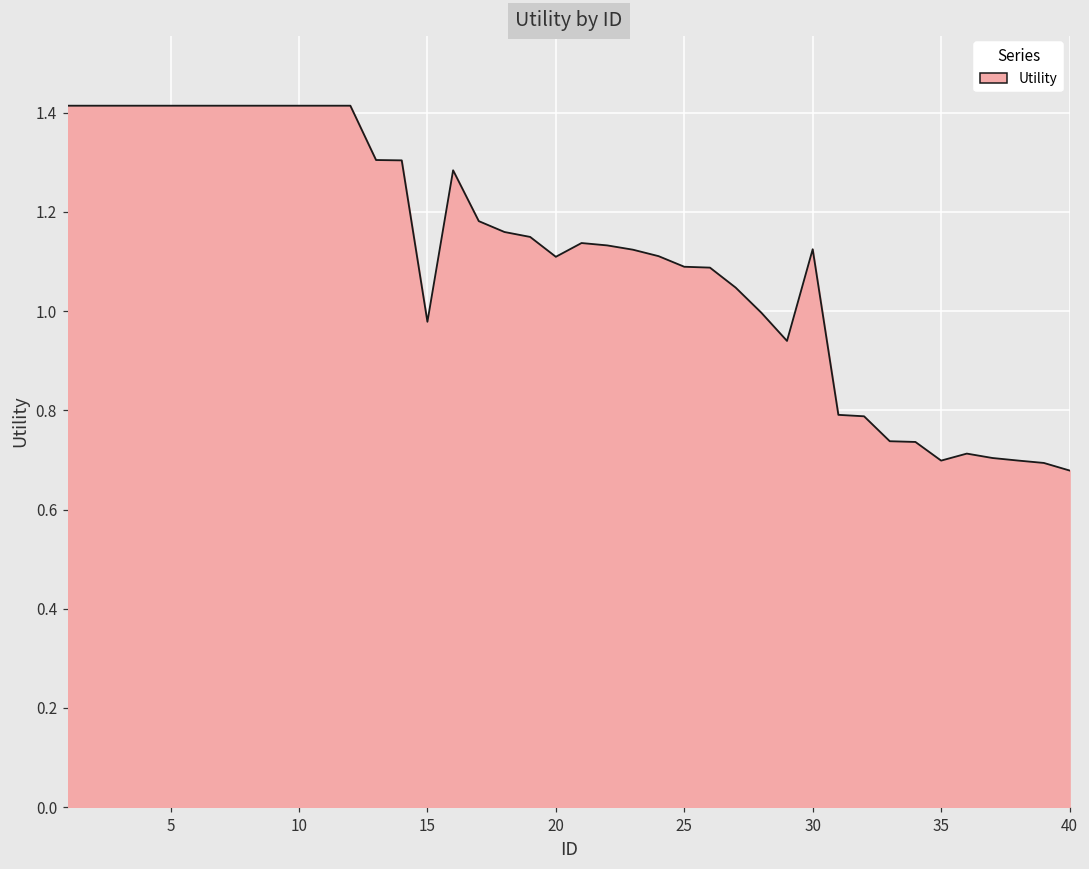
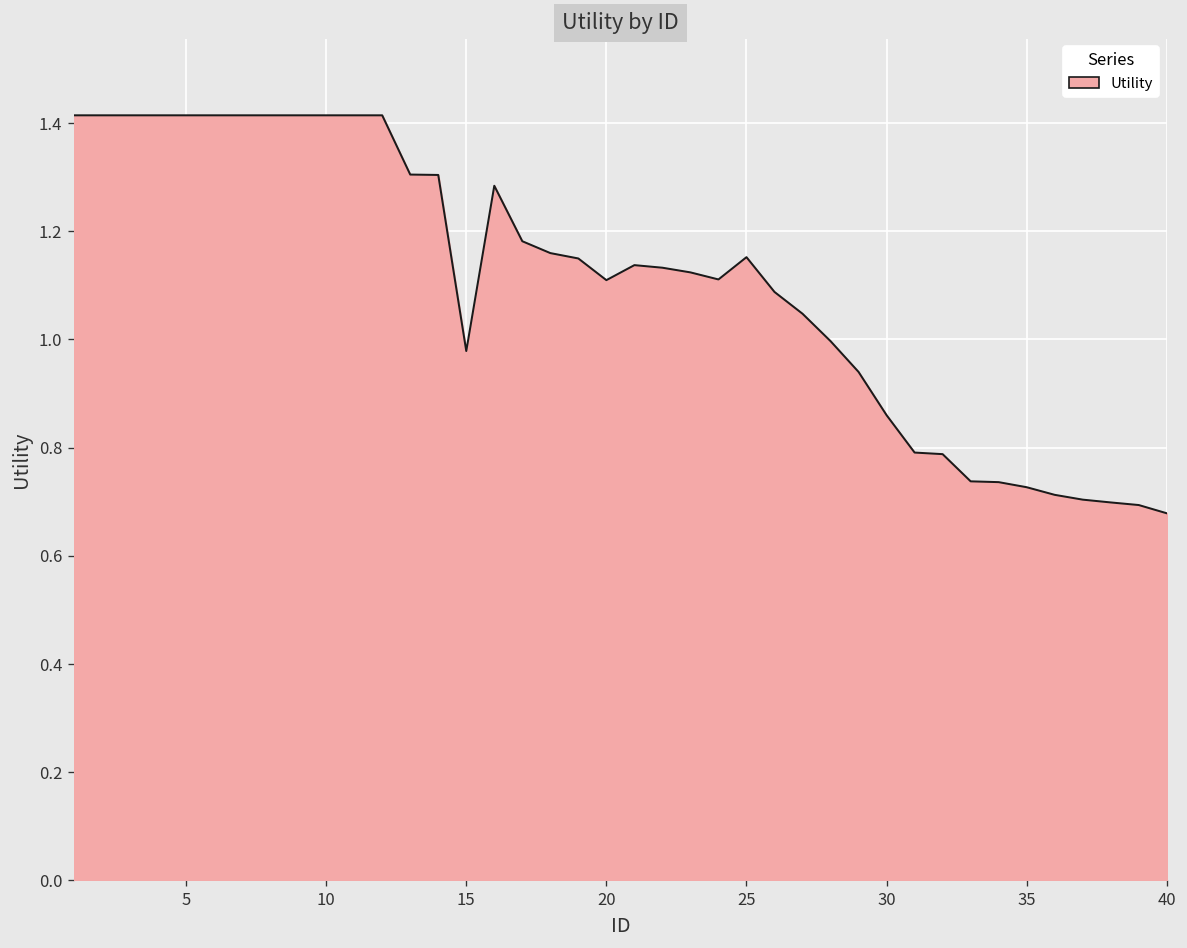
25: 1.09 -> 1.15
30: 1.12 -> 0.86
35: 0.70 -> 0.73
